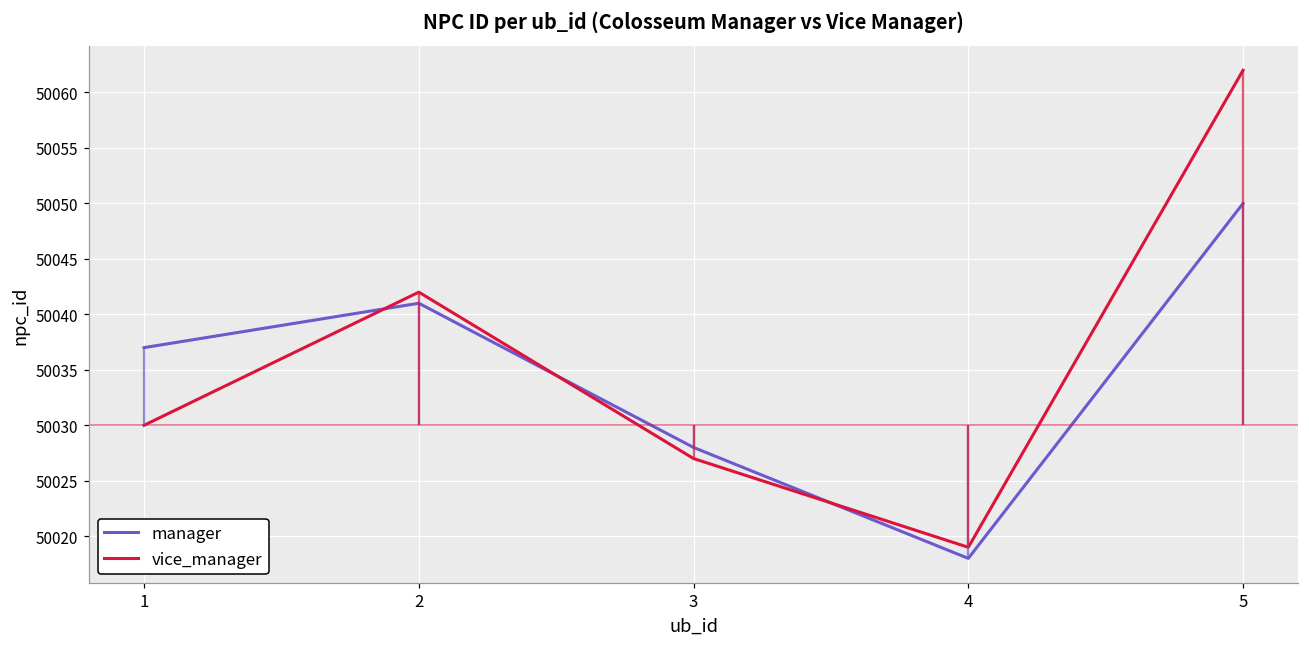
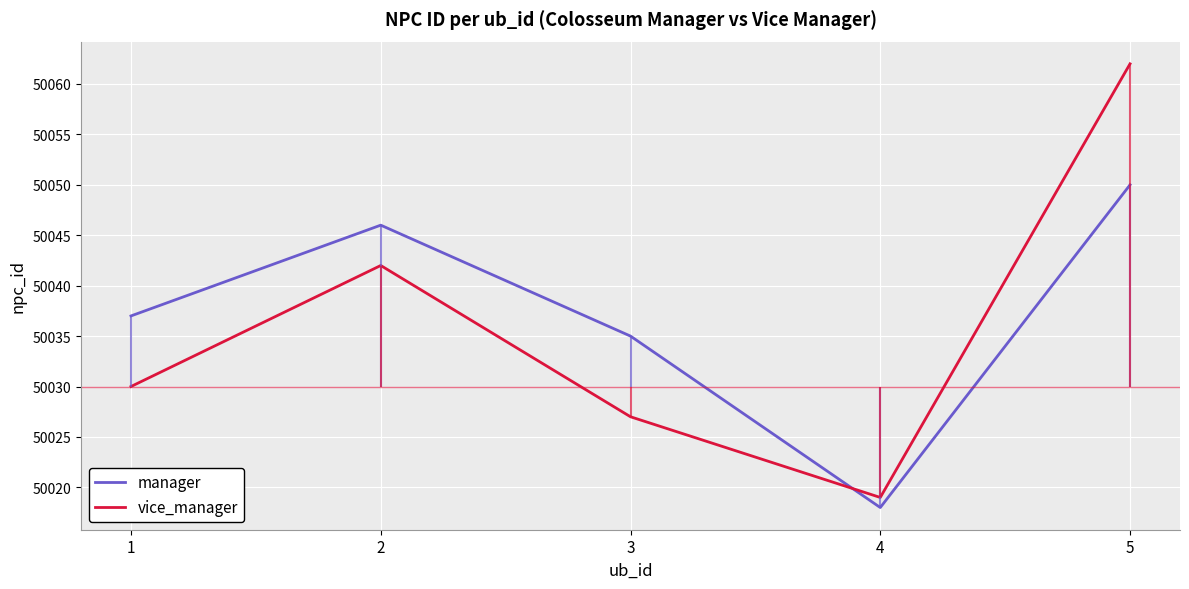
manager, 2: 50041 -> 50046
manager, 3: 50028 -> 50035
